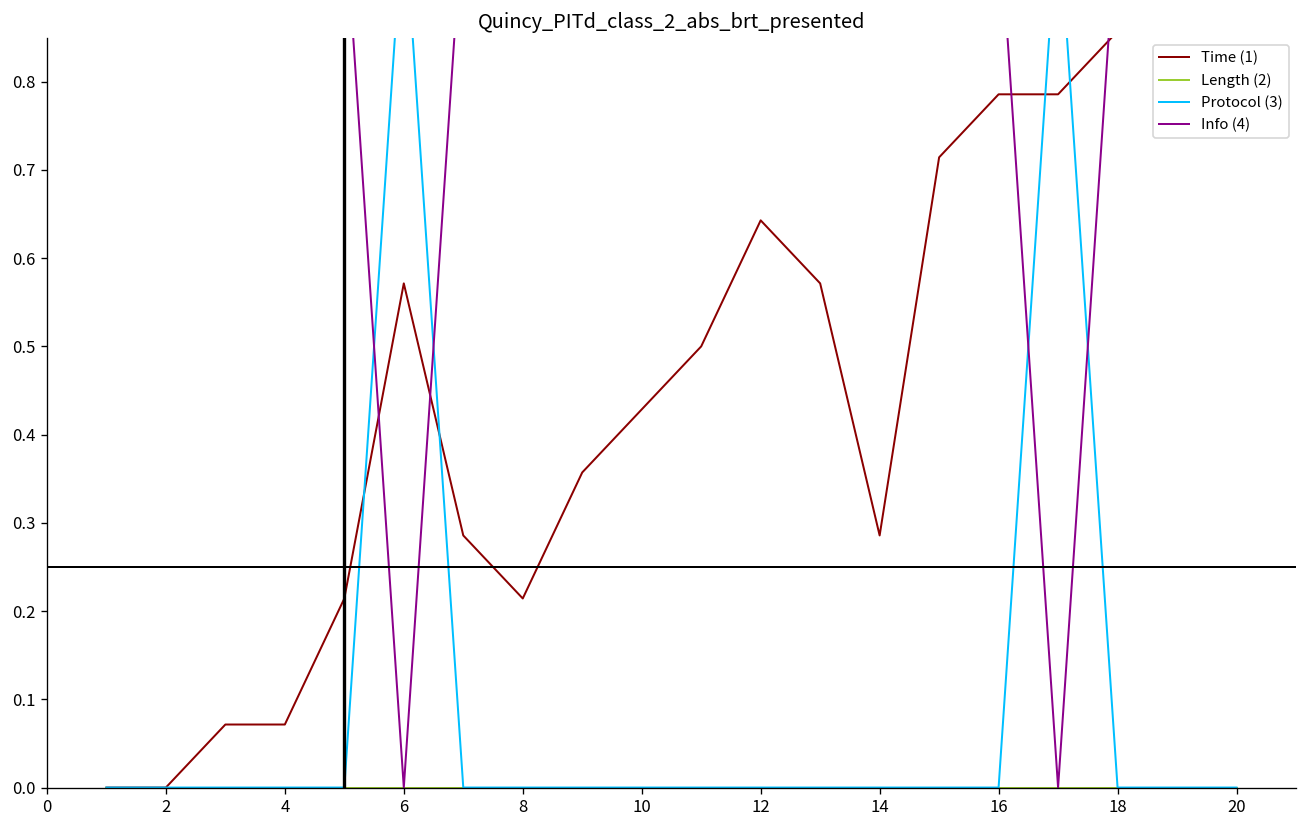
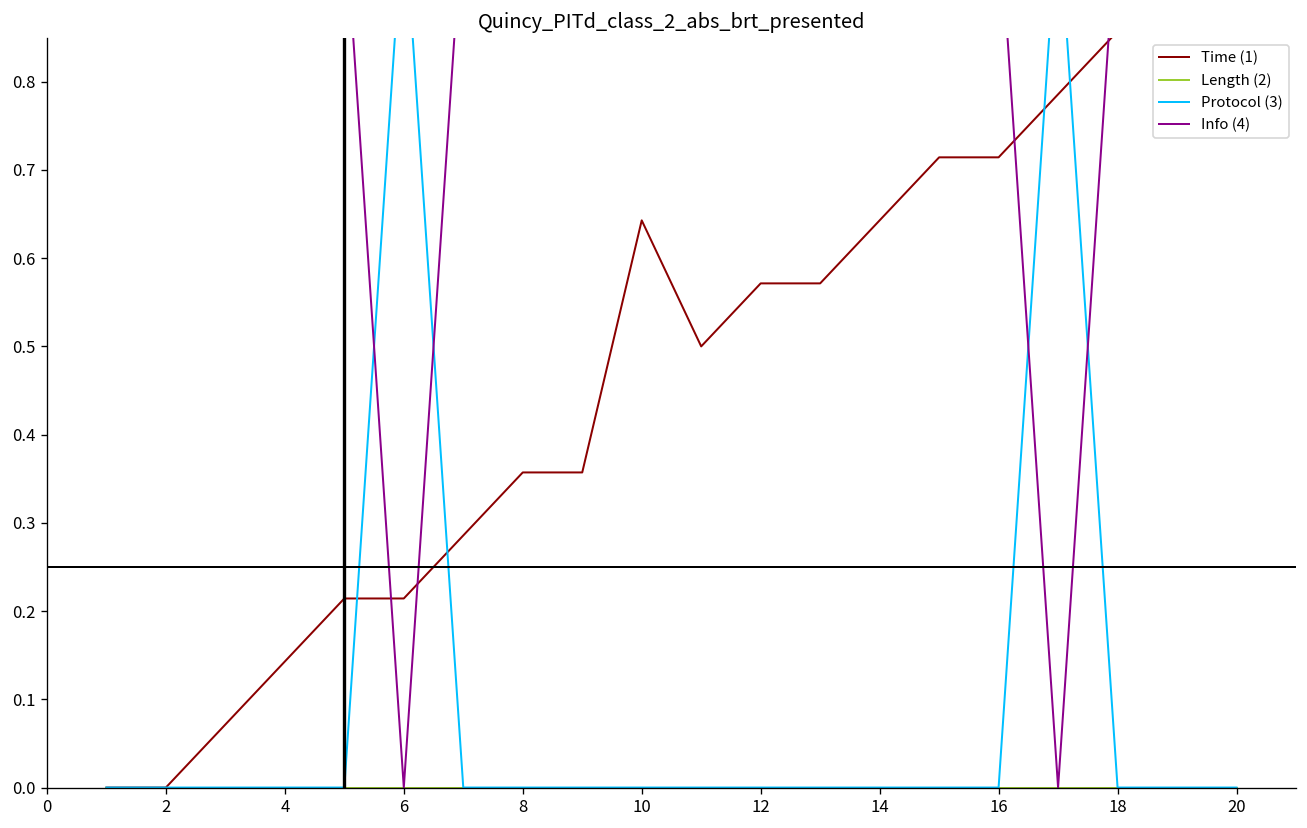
Time (1), 4: 0.07 -> 0.14
Time (1), 6: 0.57 -> 0.21
Time (1), 8: 0.21 -> 0.36
Time (1), 10: 0.43 -> 0.64
Time (1), 12: 0.64 -> 0.57
Time (1), 14: 0.29 -> 0.64
Time (1), 16: 0.79 -> 0.71
